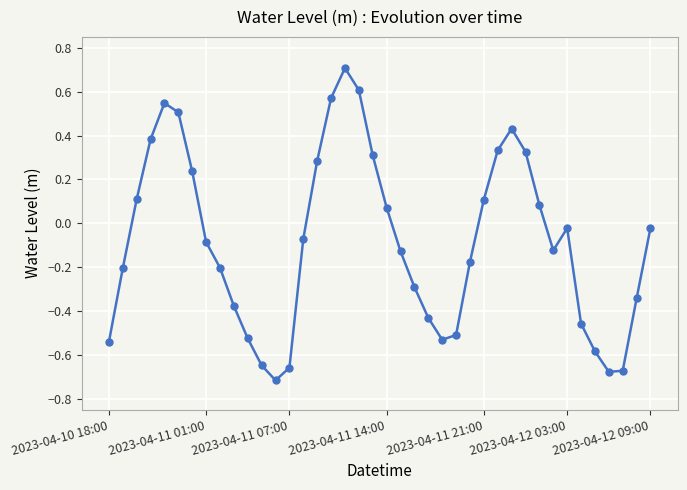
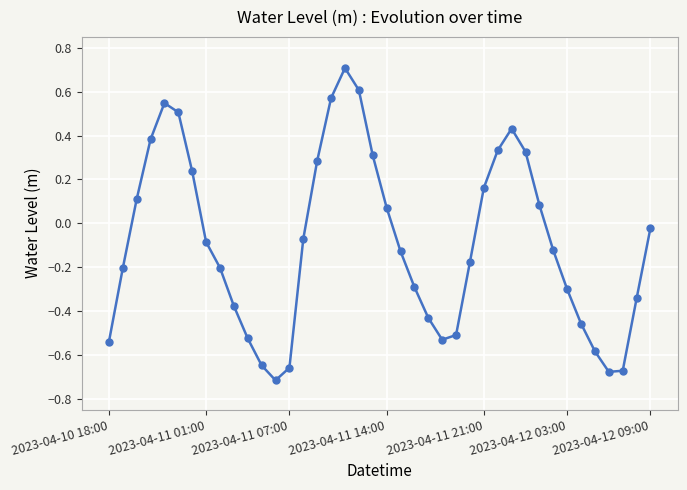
2023-04-11 21:00: 0.11 -> 0.16
2023-04-12 03:00: -0.02 -> -0.30
